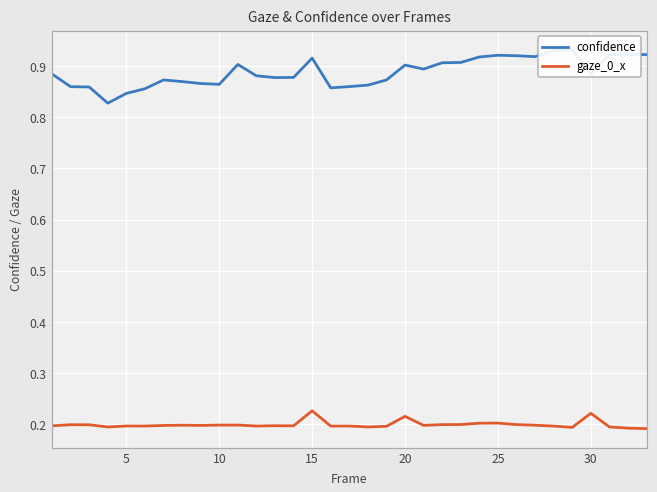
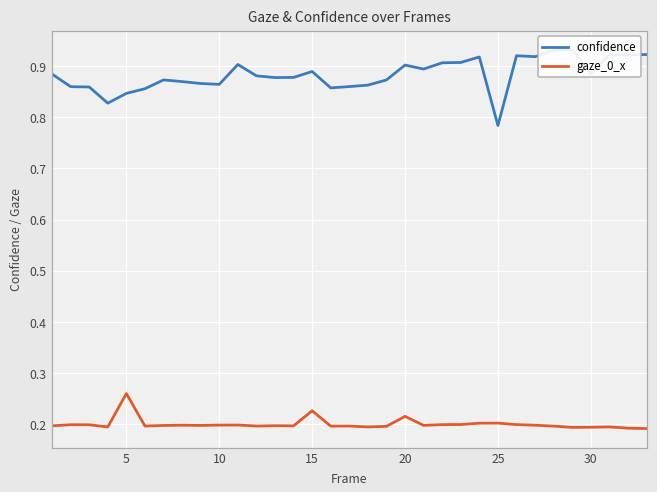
gaze_0_x, 5: 0.20 -> 0.26
confidence, 15: 0.92 -> 0.89
confidence, 25: 0.92 -> 0.78
gaze_0_x, 30: 0.22 -> 0.19
